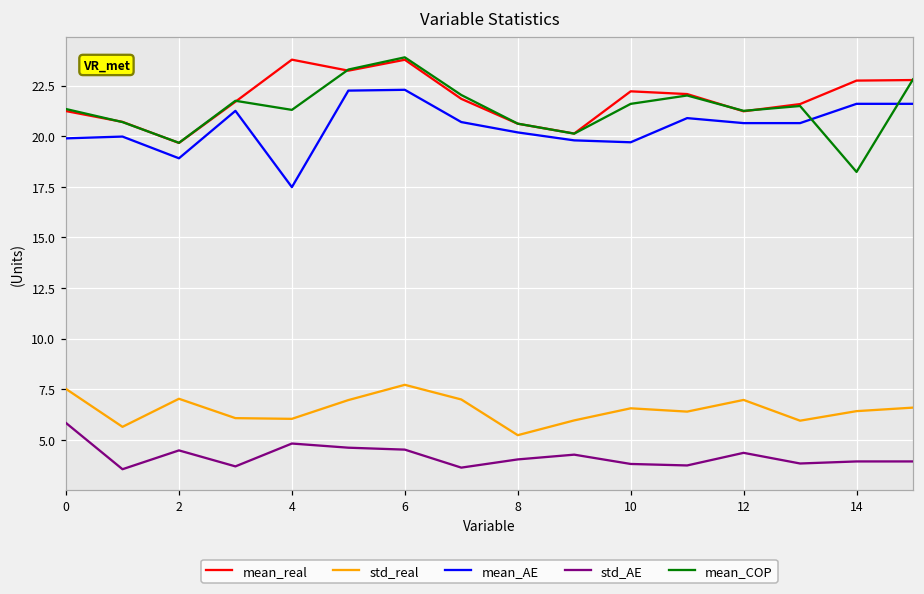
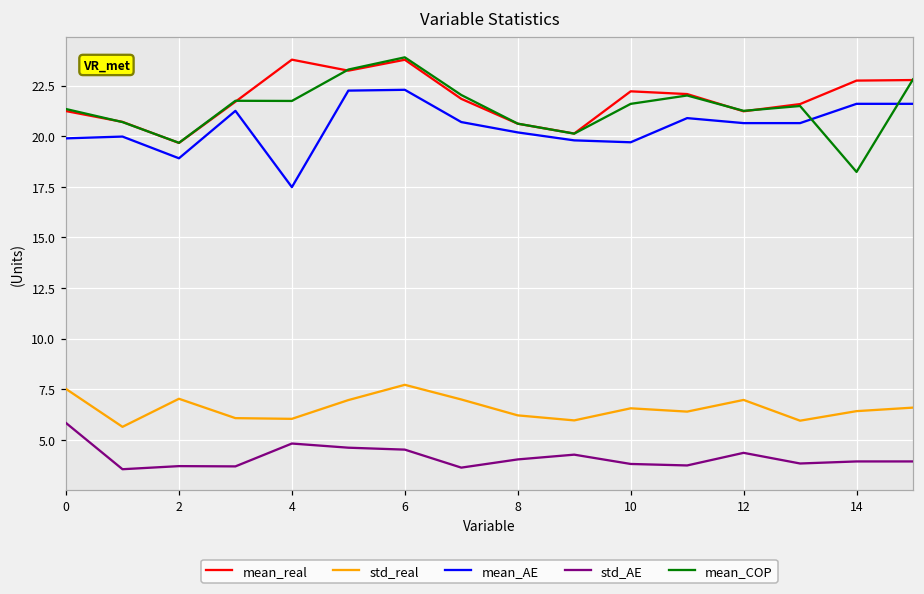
std_AE, 2: 4.5 -> 3.7
mean_COP, 4: 21.3 -> 21.7
std_real, 8: 5.2 -> 6.2
